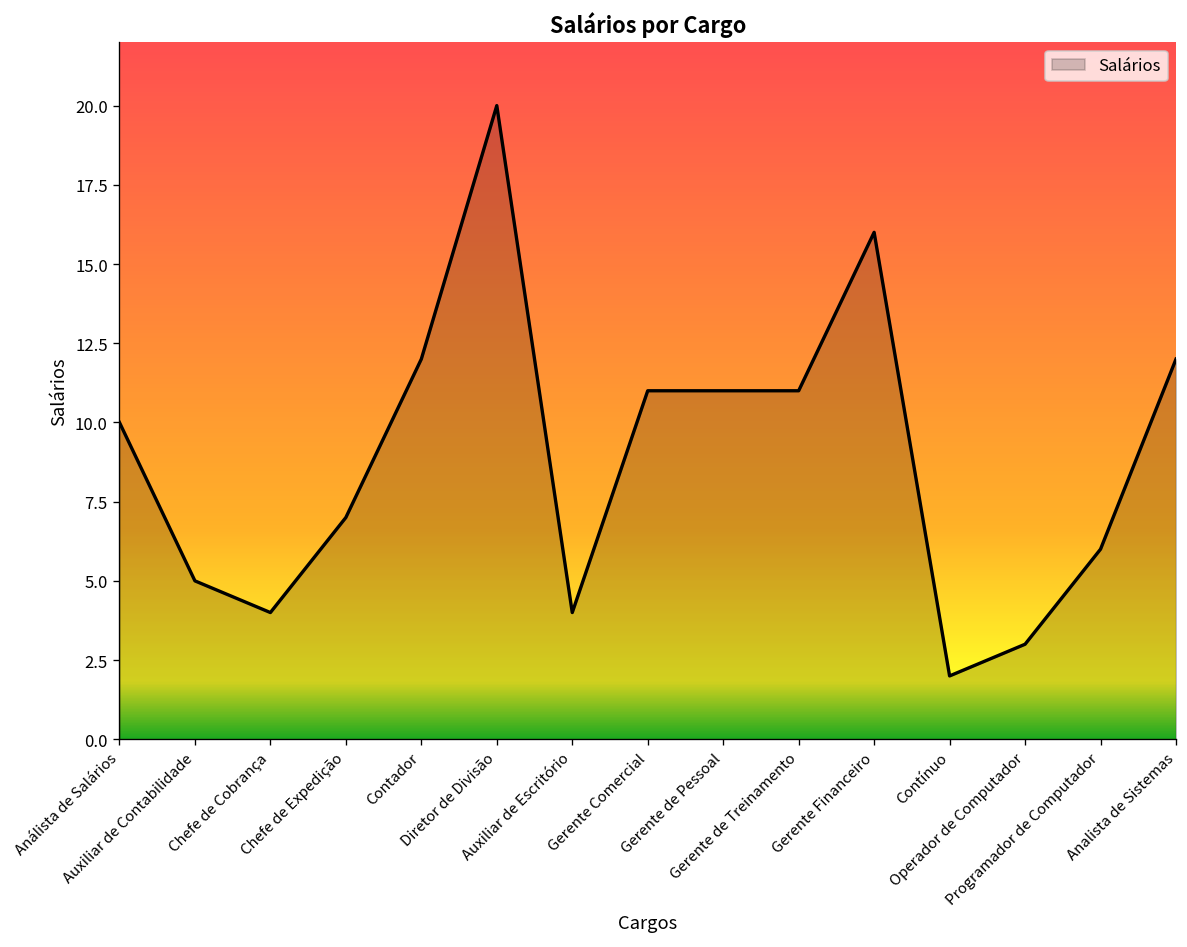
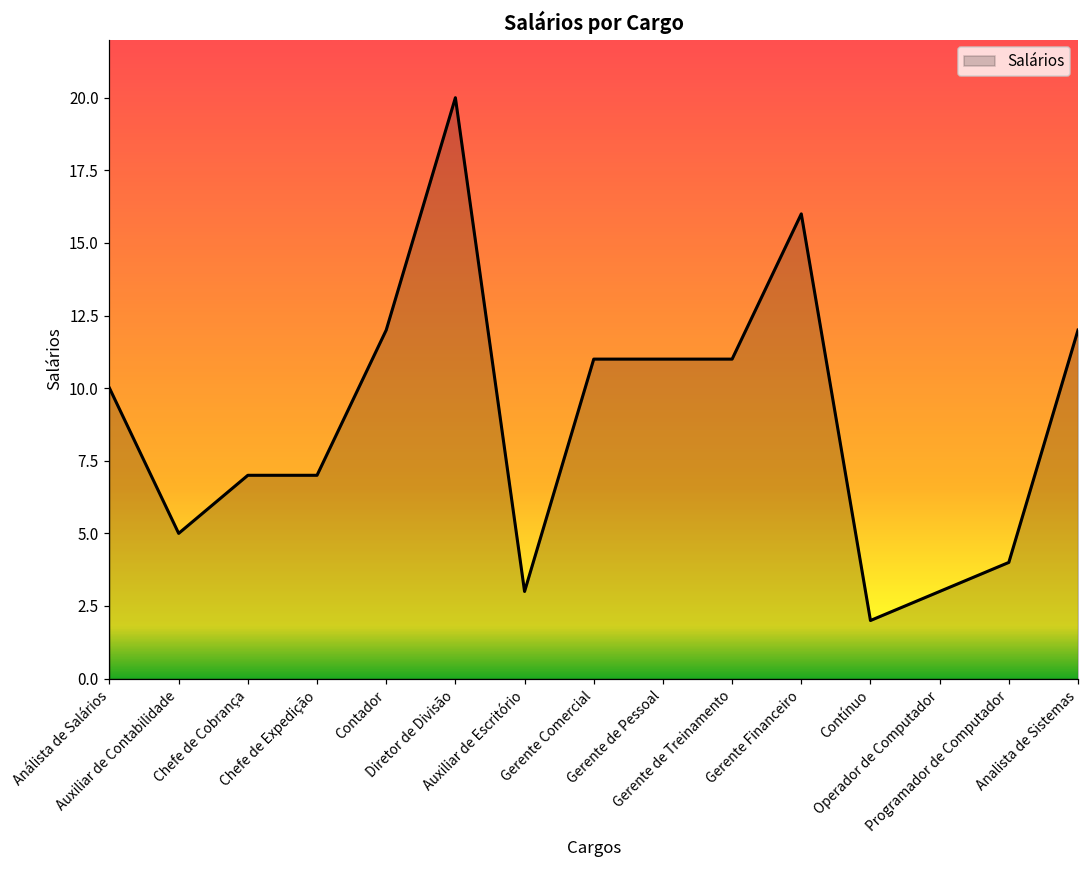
Chefe de Cobrança: 4 -> 7
Auxiliar de Escritório: 4 -> 3
Programador de Computador: 6 -> 4
